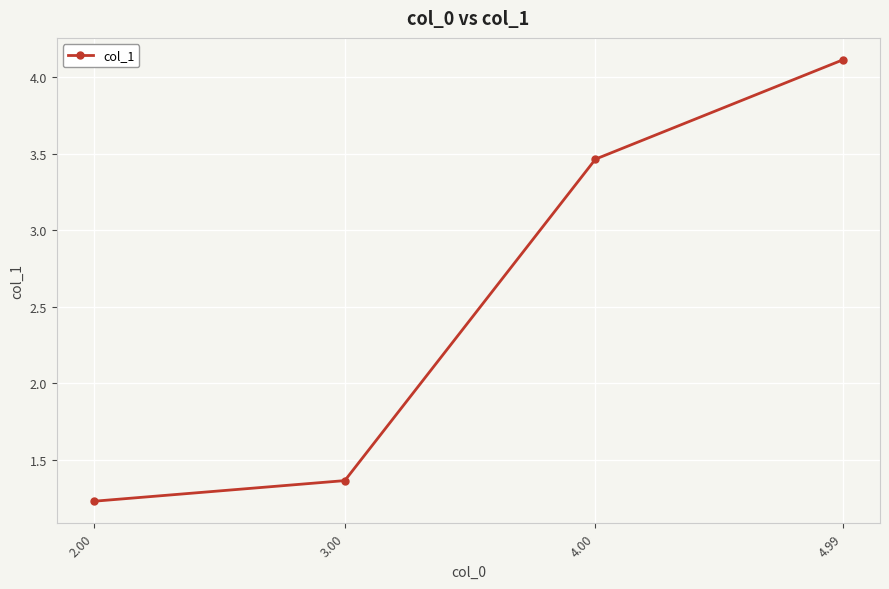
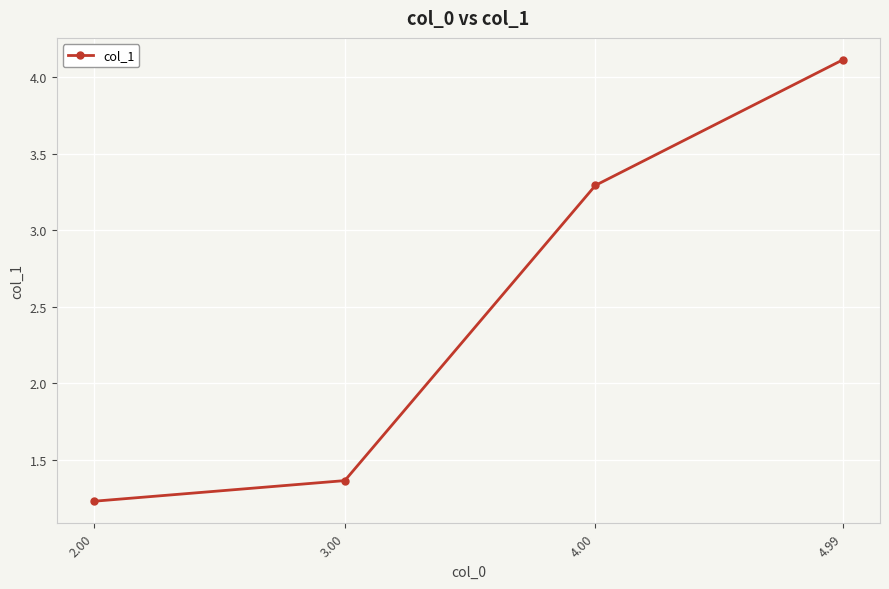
4.00: 3.46 -> 3.29
